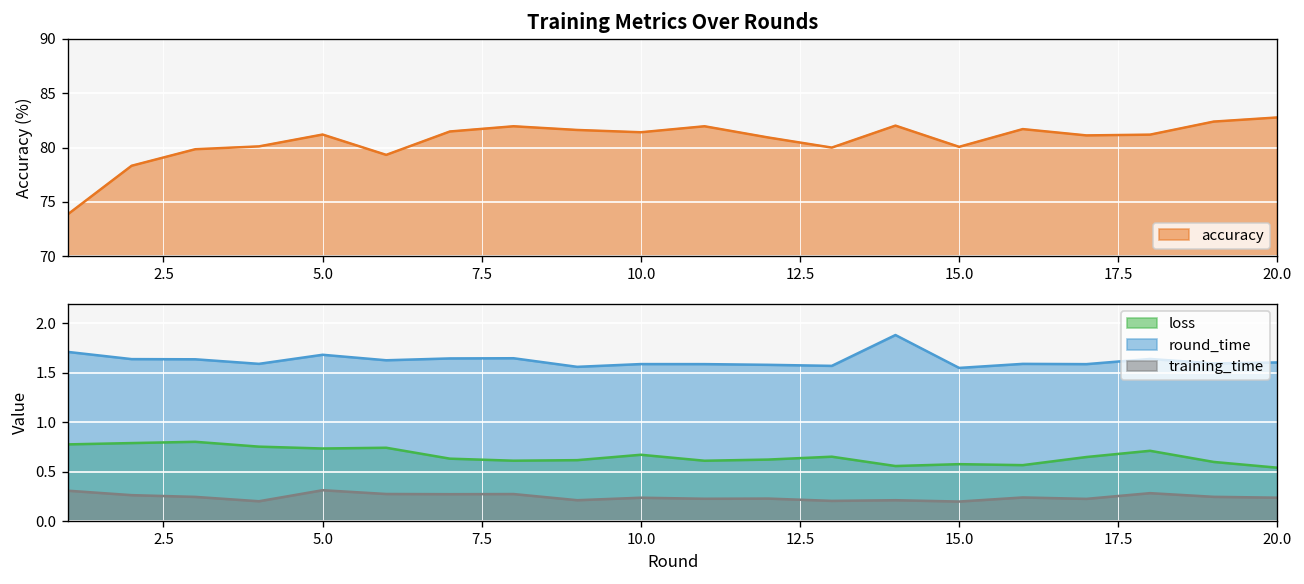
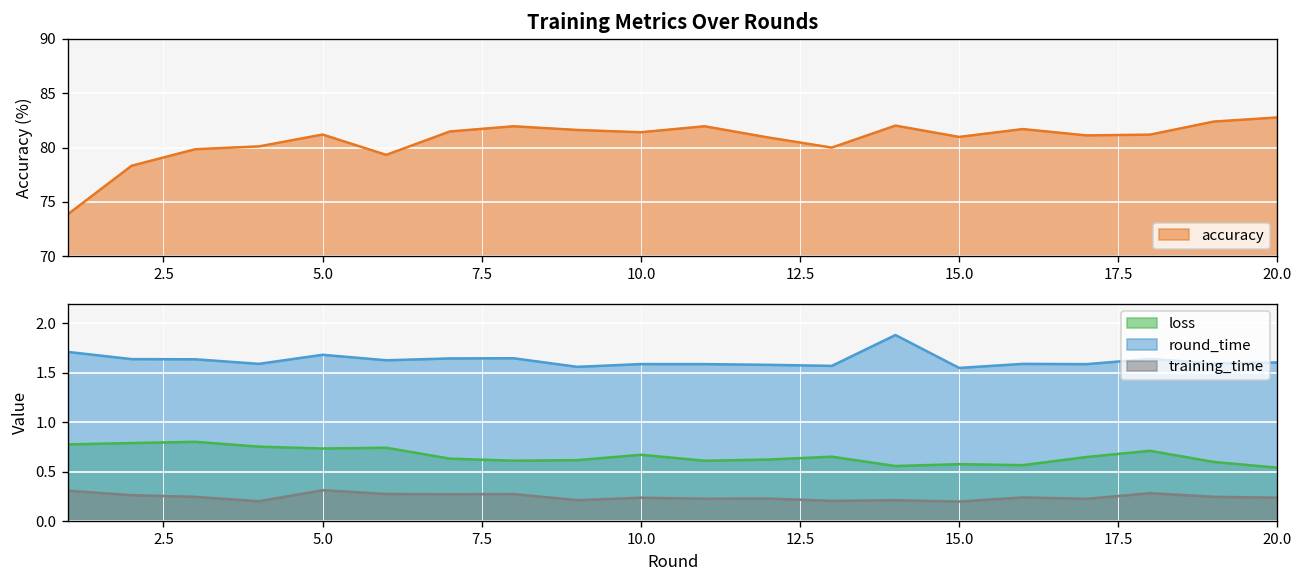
Training Metrics Over Rounds, 15.0: 80 -> 81
